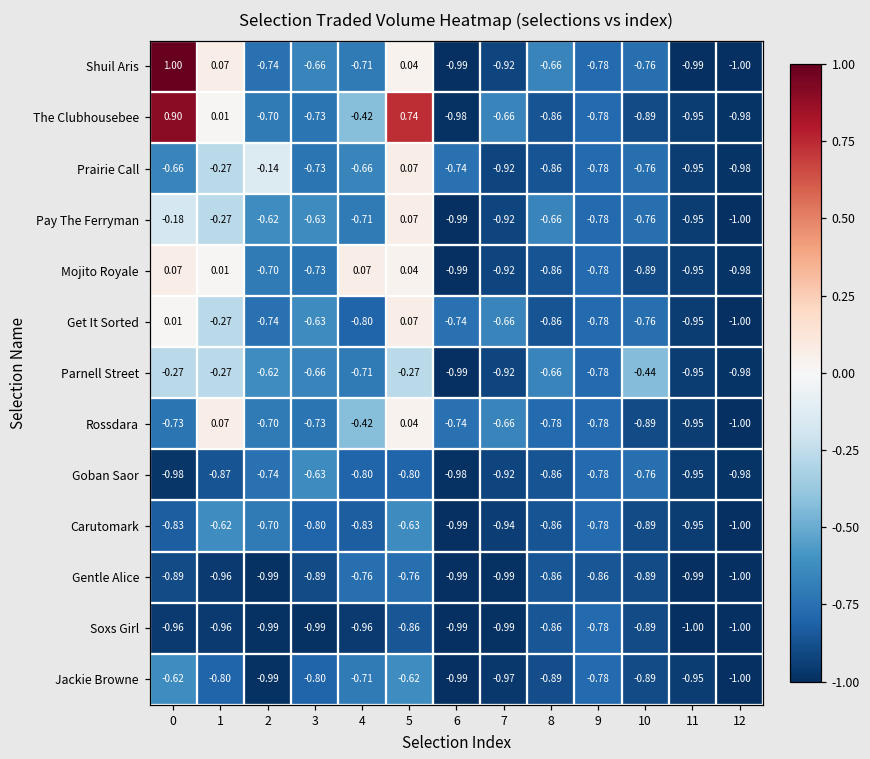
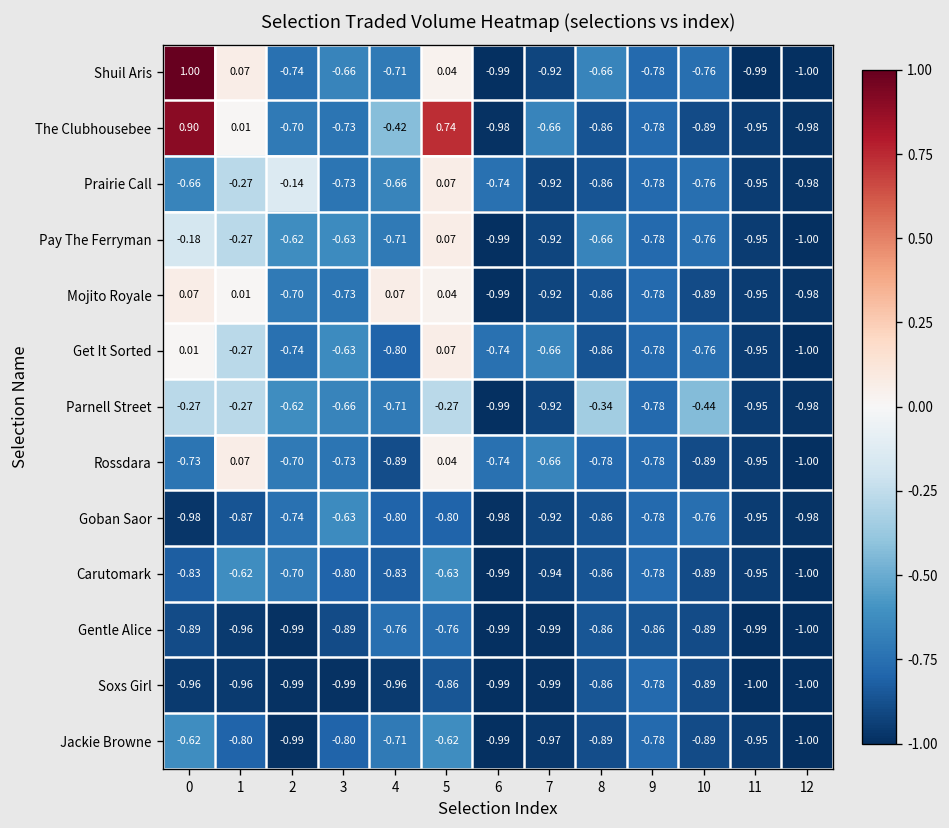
Parnell Street, 8: -0.66 -> -0.34
Rossdara, 4: -0.42 -> -0.89
